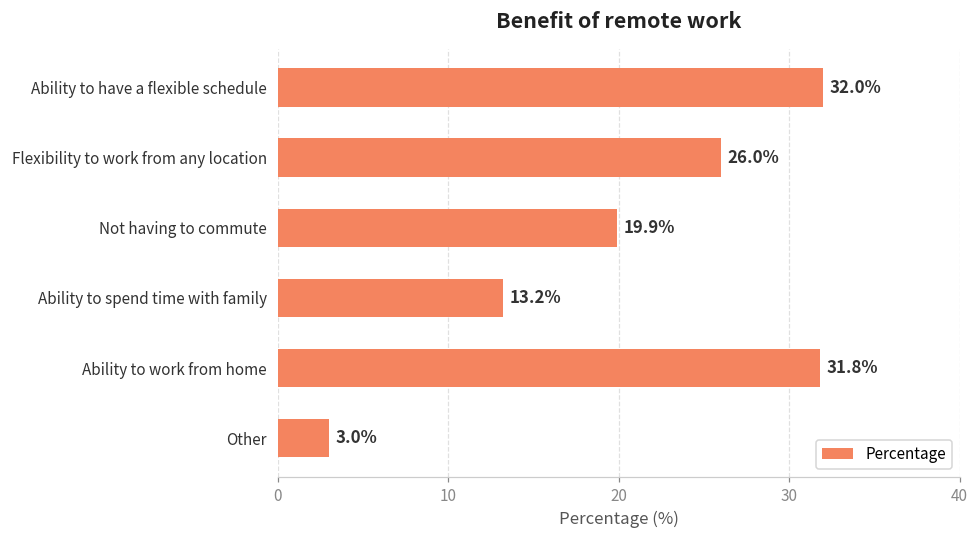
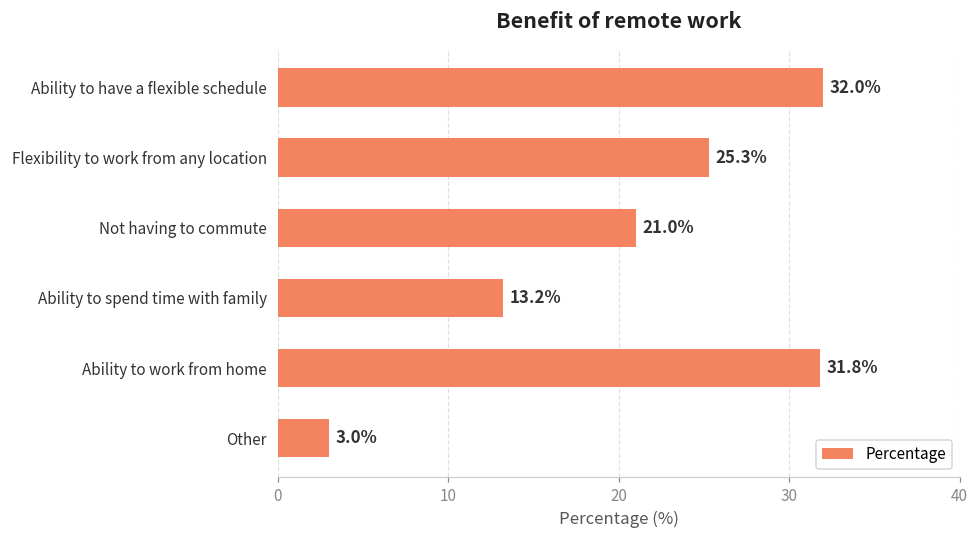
Flexibility to work from any location: 26.0% -> 25.3%
Not having to commute: 19.9% -> 21.0%
